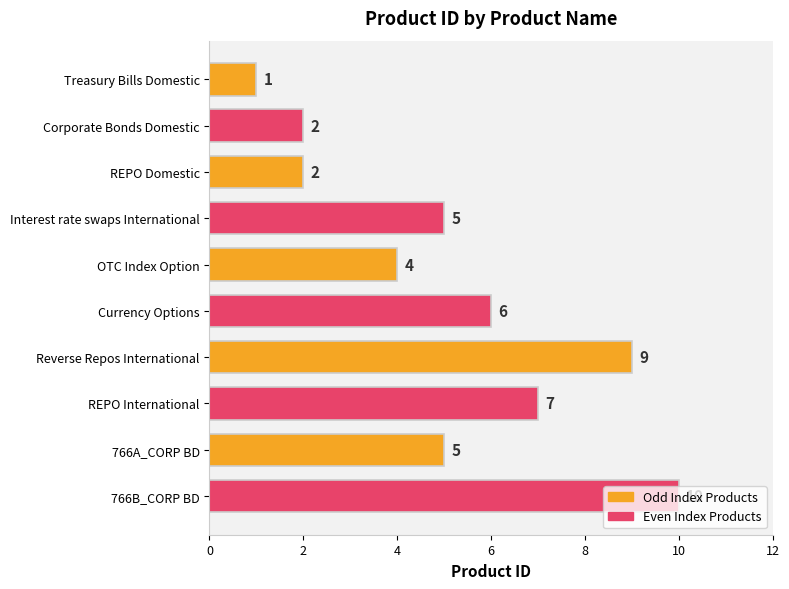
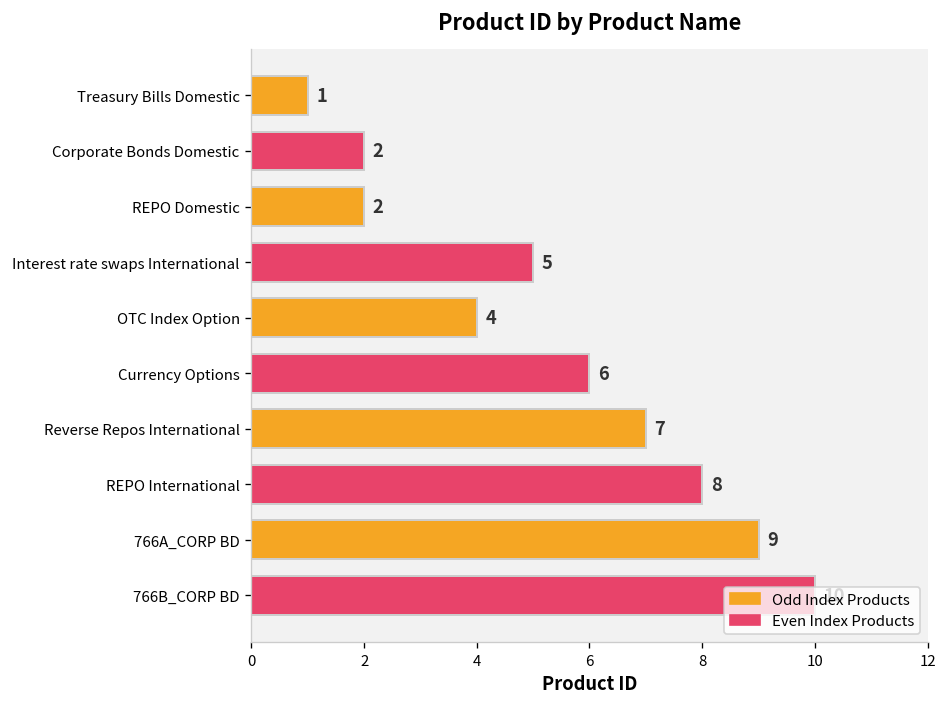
Reverse Repos International: 9 -> 7
REPO International: 7 -> 8
766A_CORP BD: 5 -> 9
